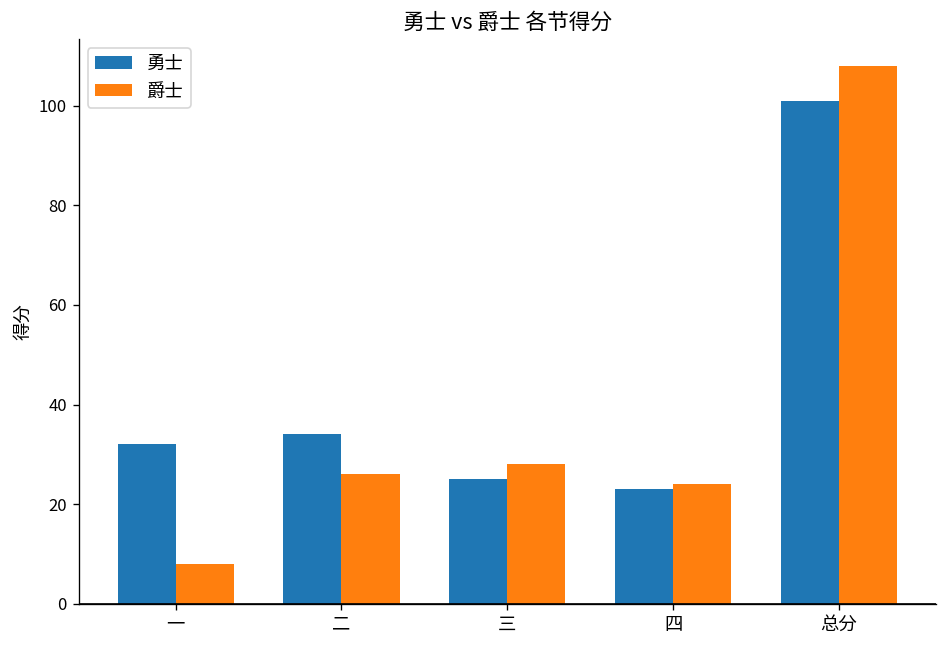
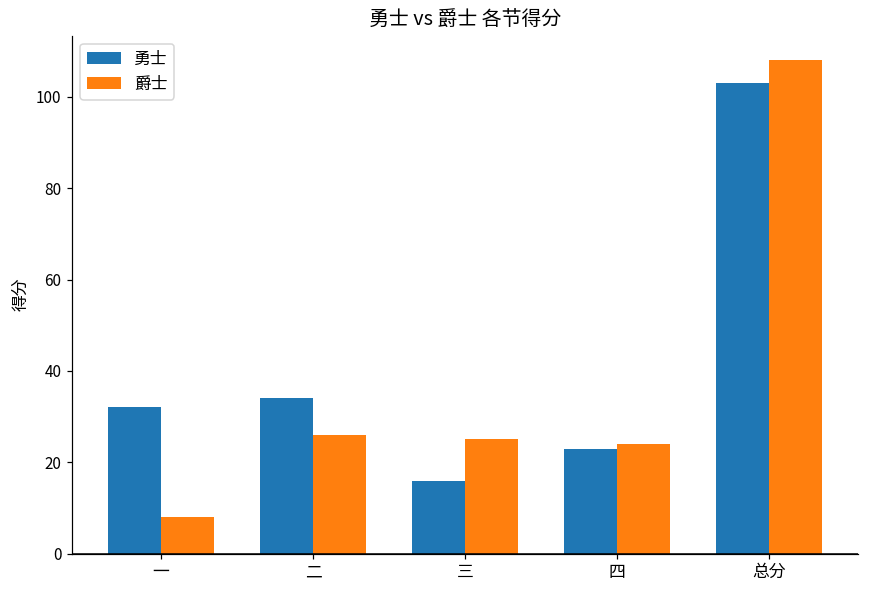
勇士, 三: 25 -> 16
爵士, 三: 28 -> 25
勇士, 总分: 101 -> 103
